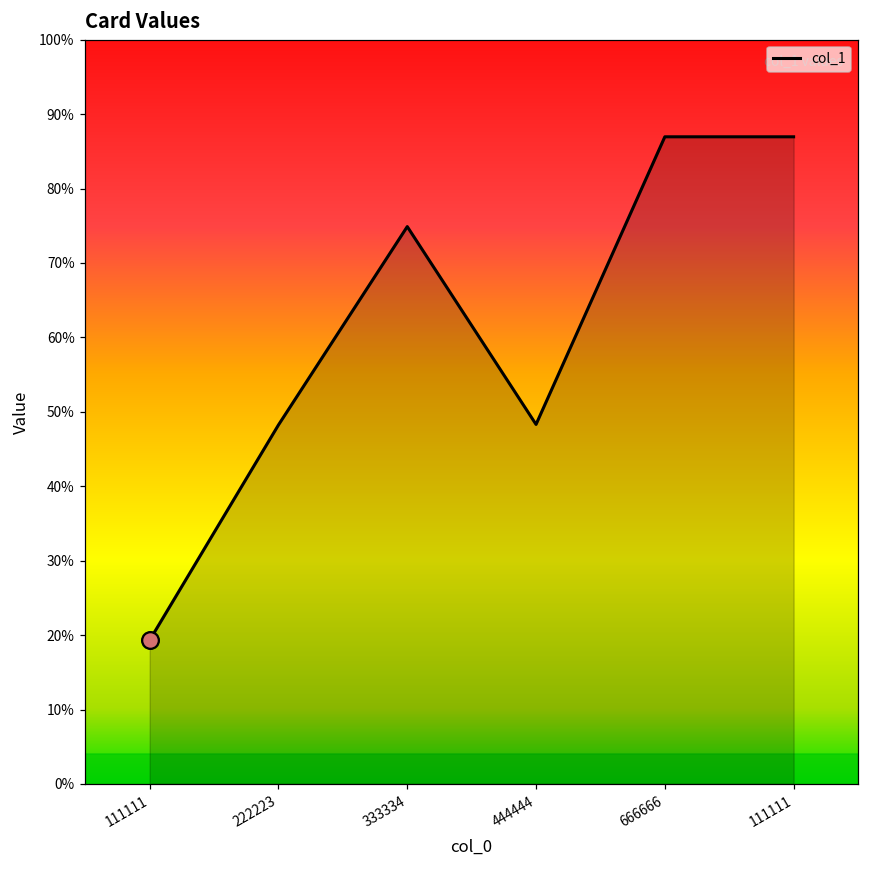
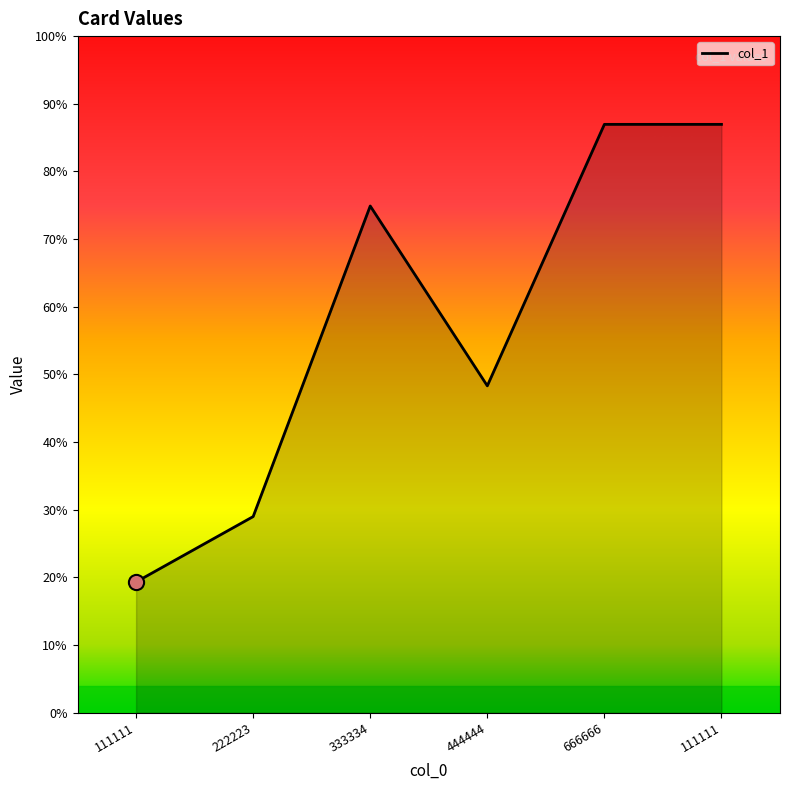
col_1, 222223: 48% -> 29%
